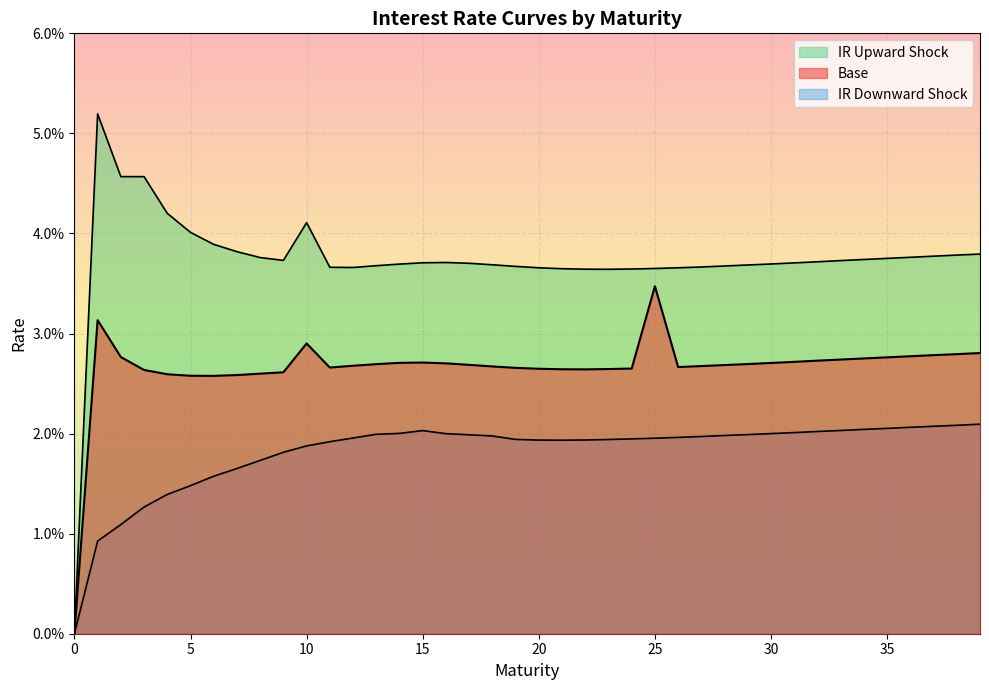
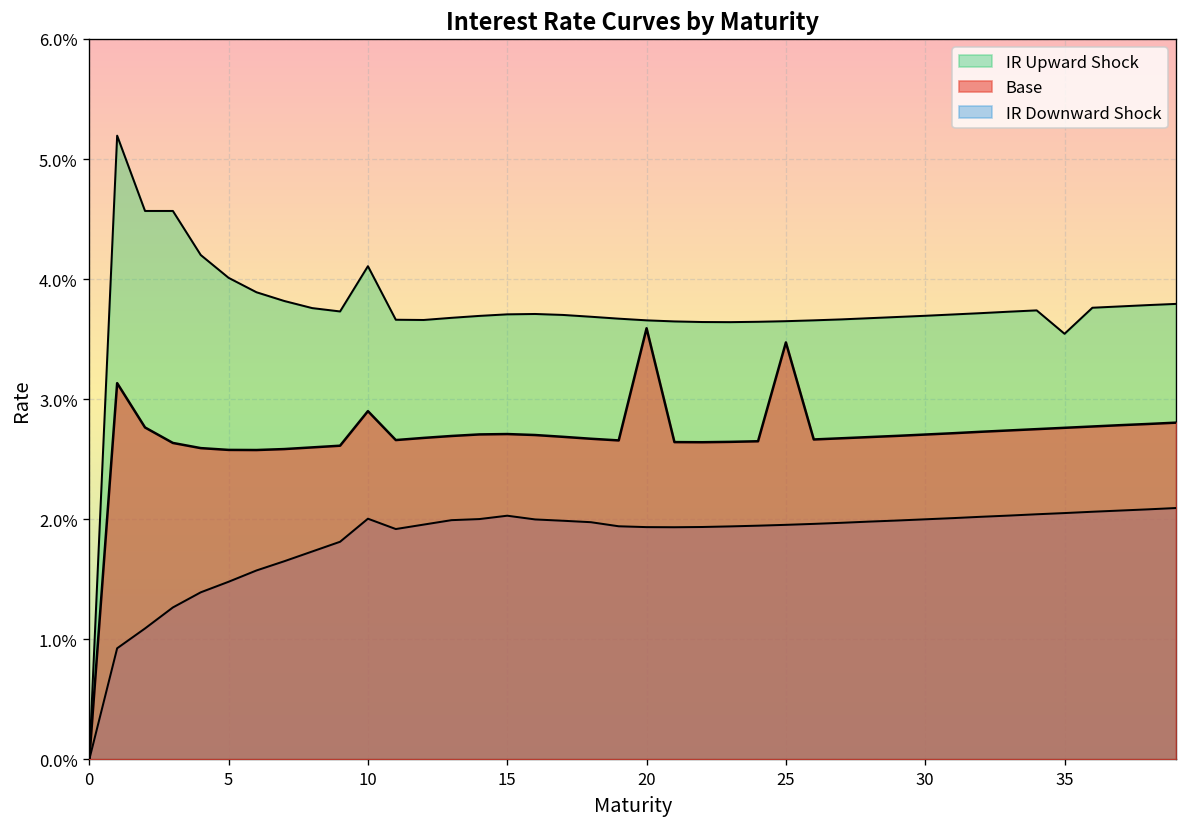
IR Downward Shock, 10: 1.88% -> 2.01%
Base, 20: 2.65% -> 3.59%
IR Upward Shock, 35: 3.75% -> 3.55%
